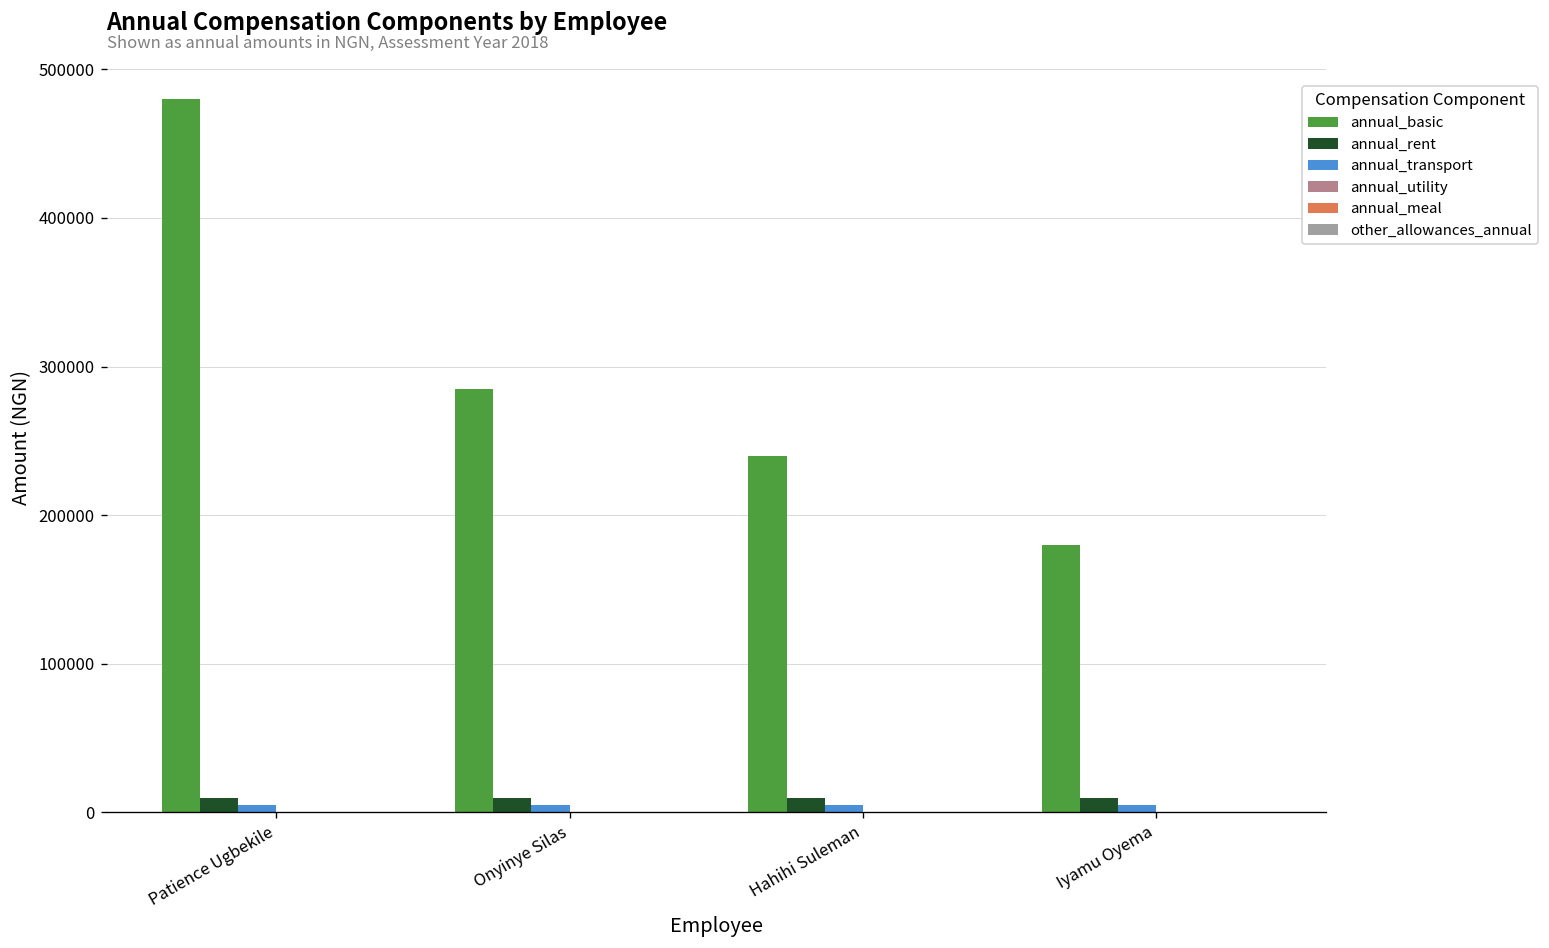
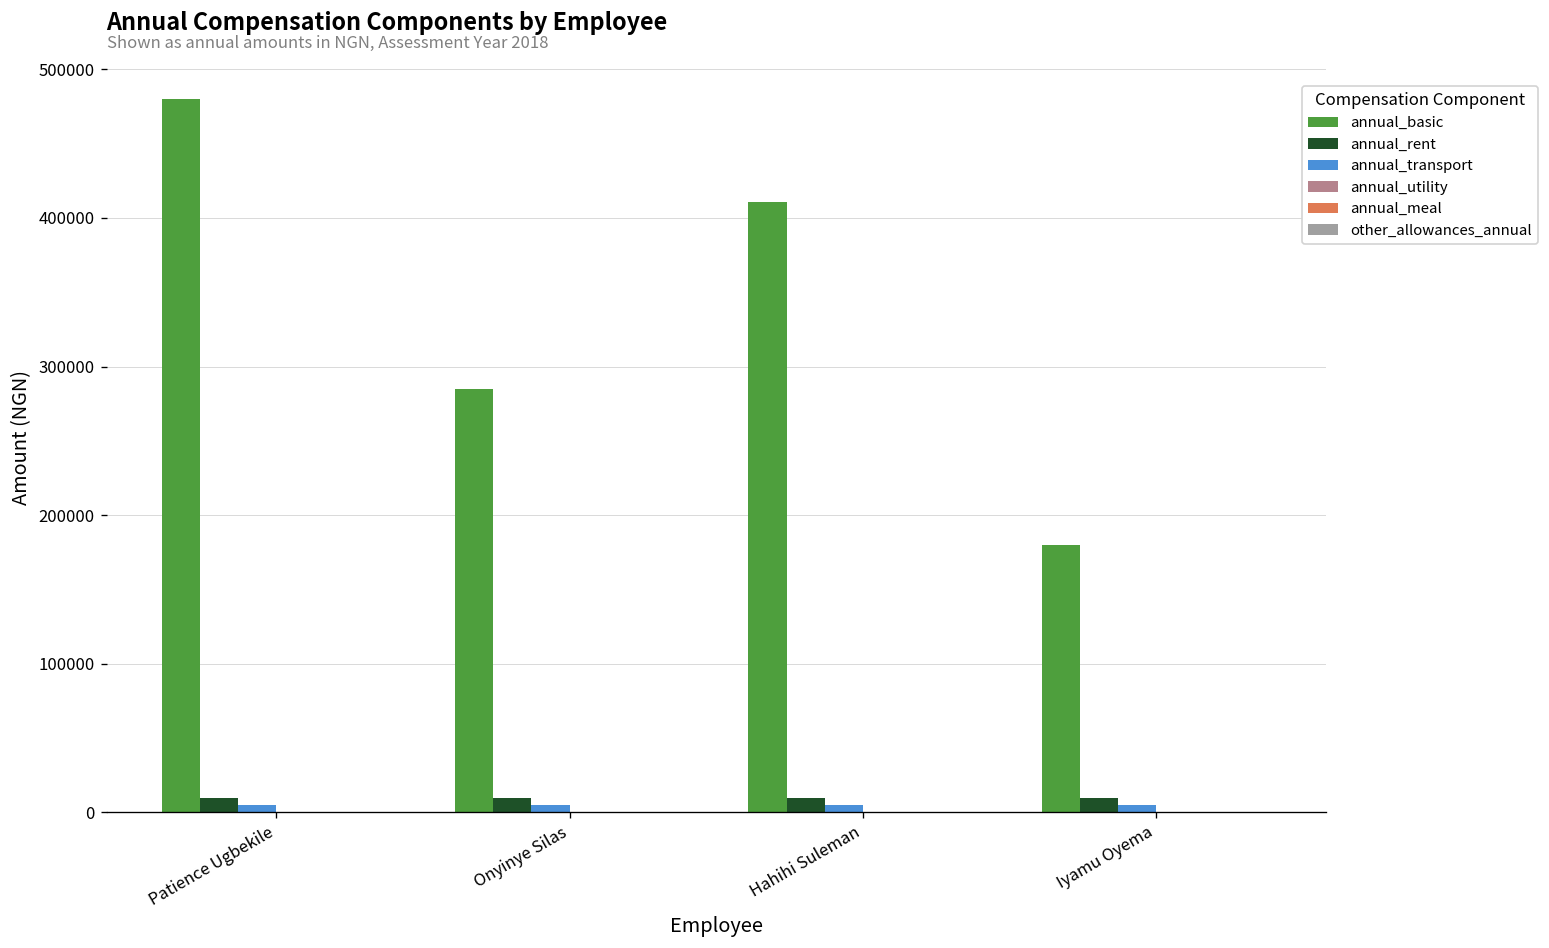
annual_basic, Hahihi Suleman: 240000 -> 411000
